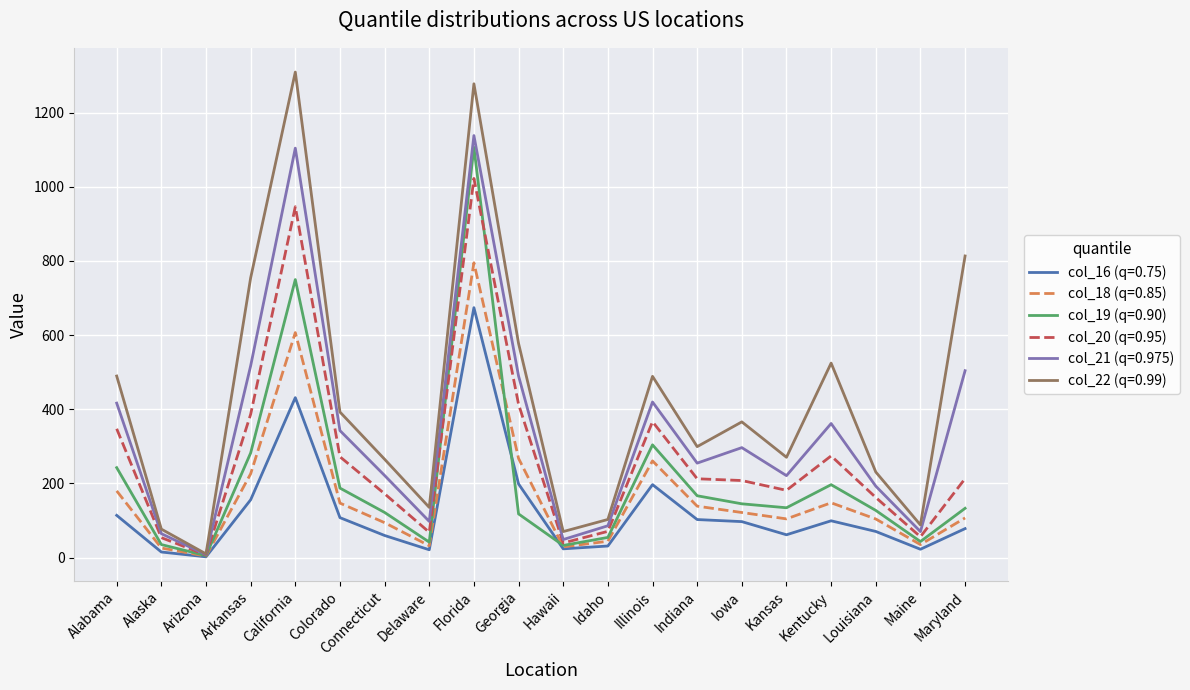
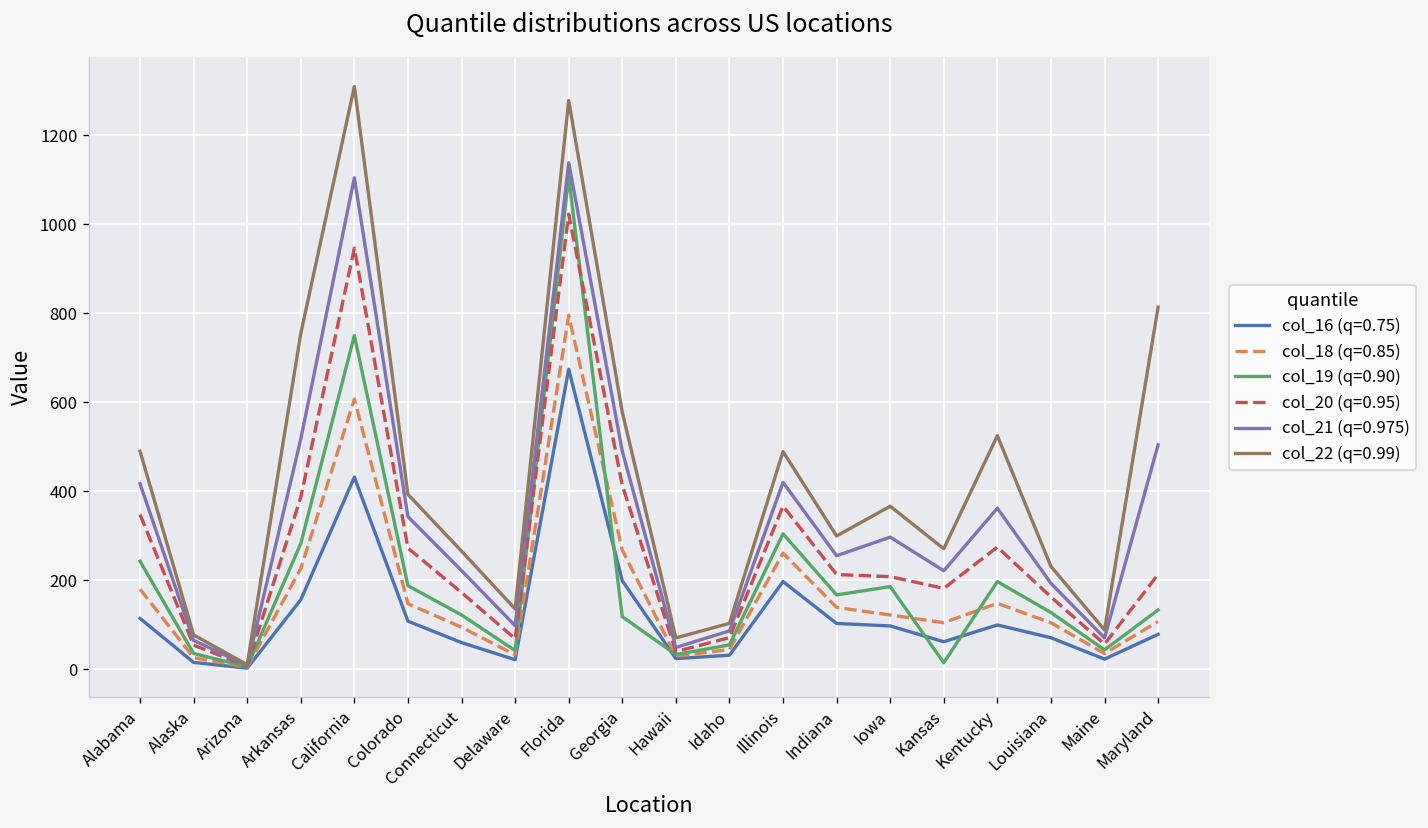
col_19 (q=0.90), Iowa: 140 -> 190
col_19 (q=0.90), Kansas: 130 -> 10
